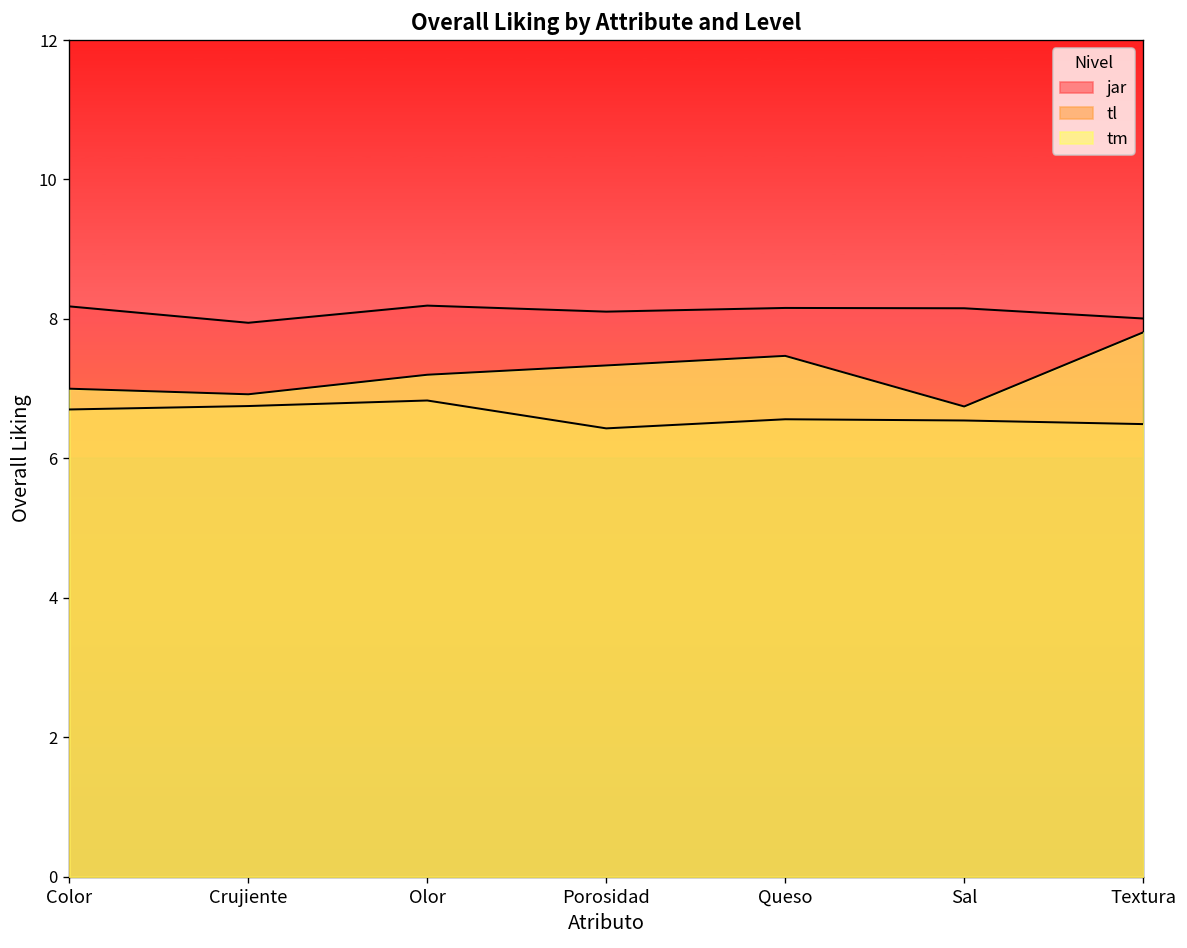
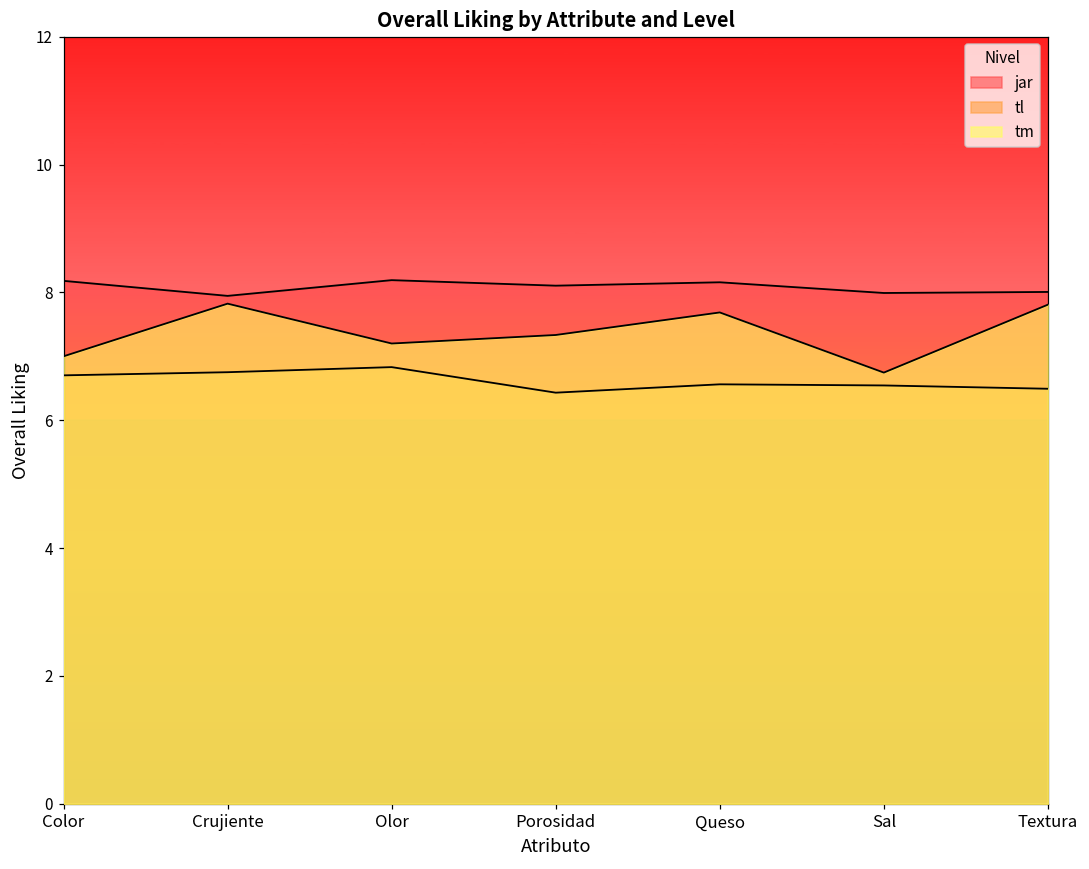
tm, Crujiente: 6.9 -> 7.8
tm, Queso: 7.5 -> 7.7
jar, Sal: 8.2 -> 8.0
